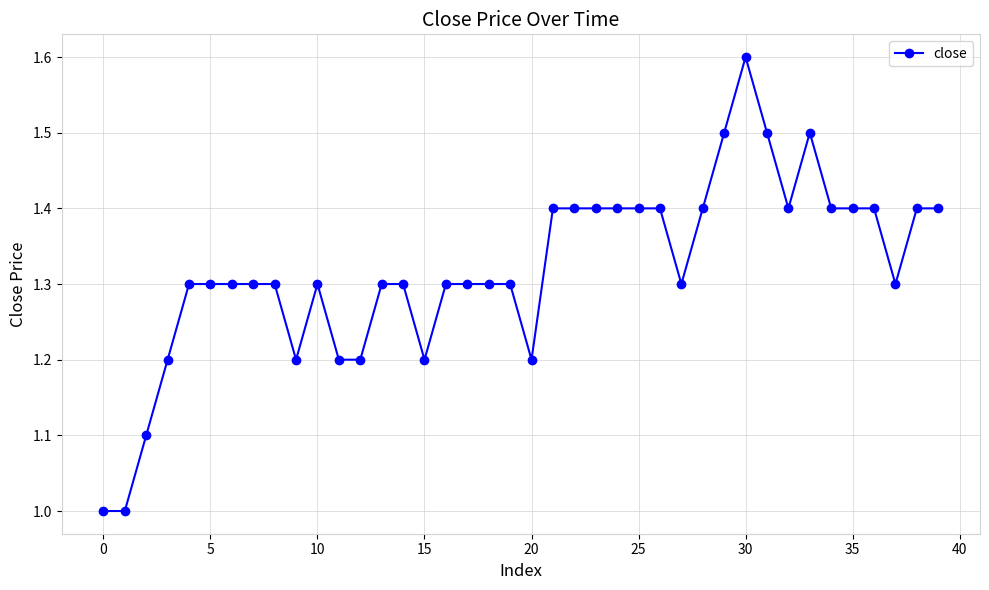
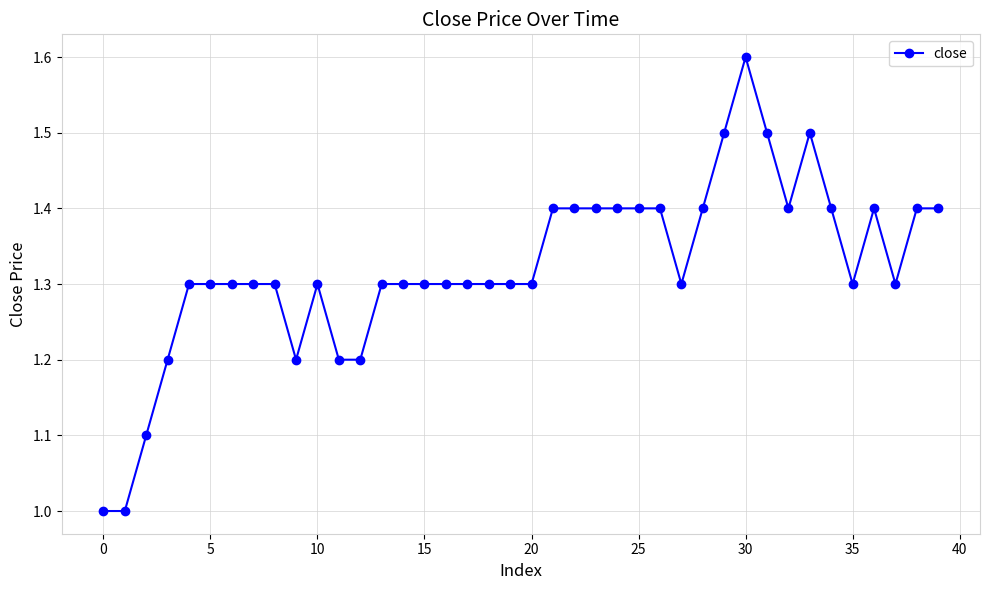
15: 1.2 -> 1.3
20: 1.2 -> 1.3
35: 1.4 -> 1.3
